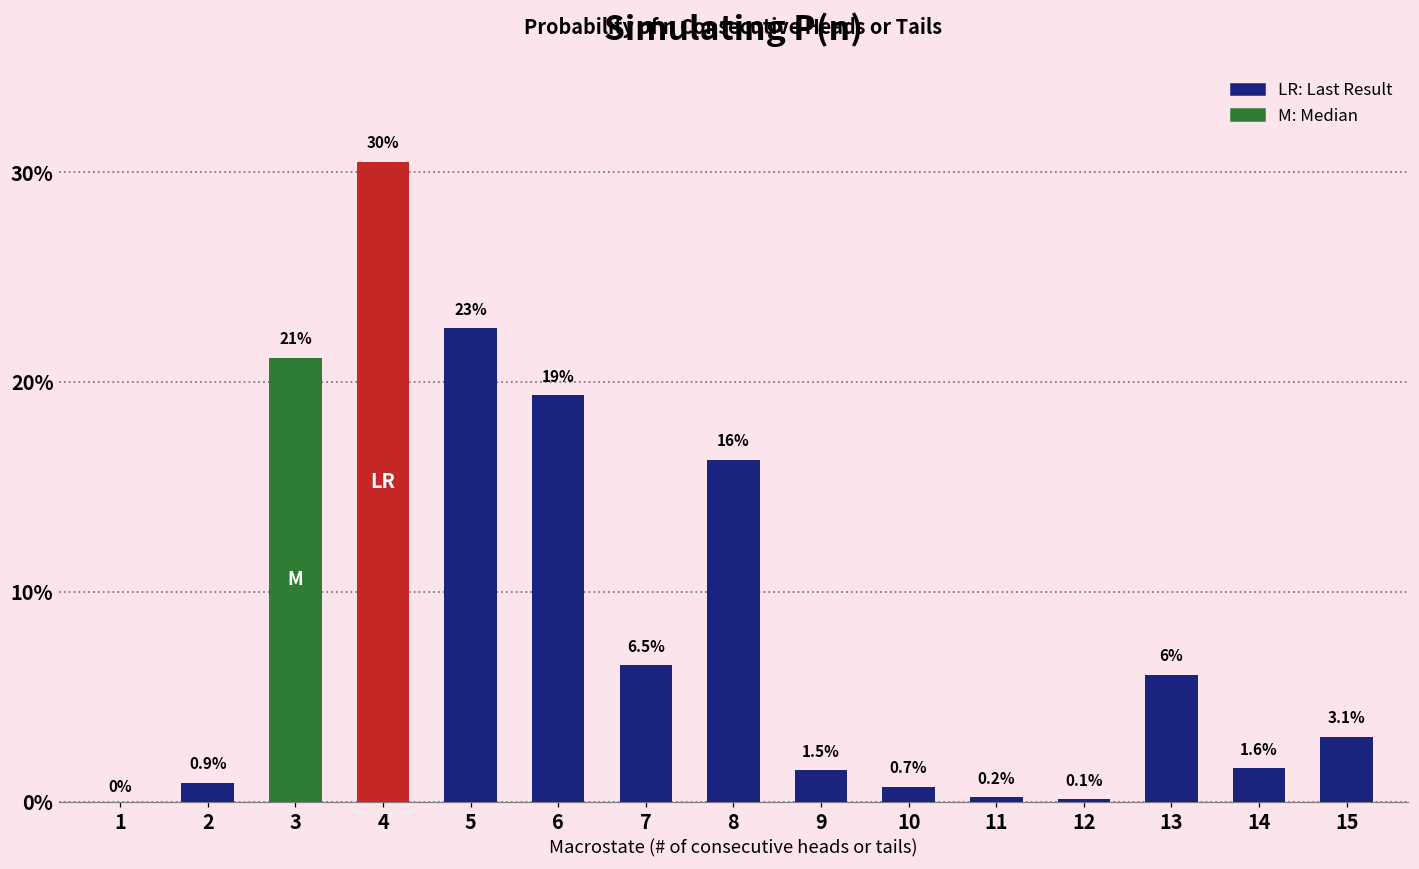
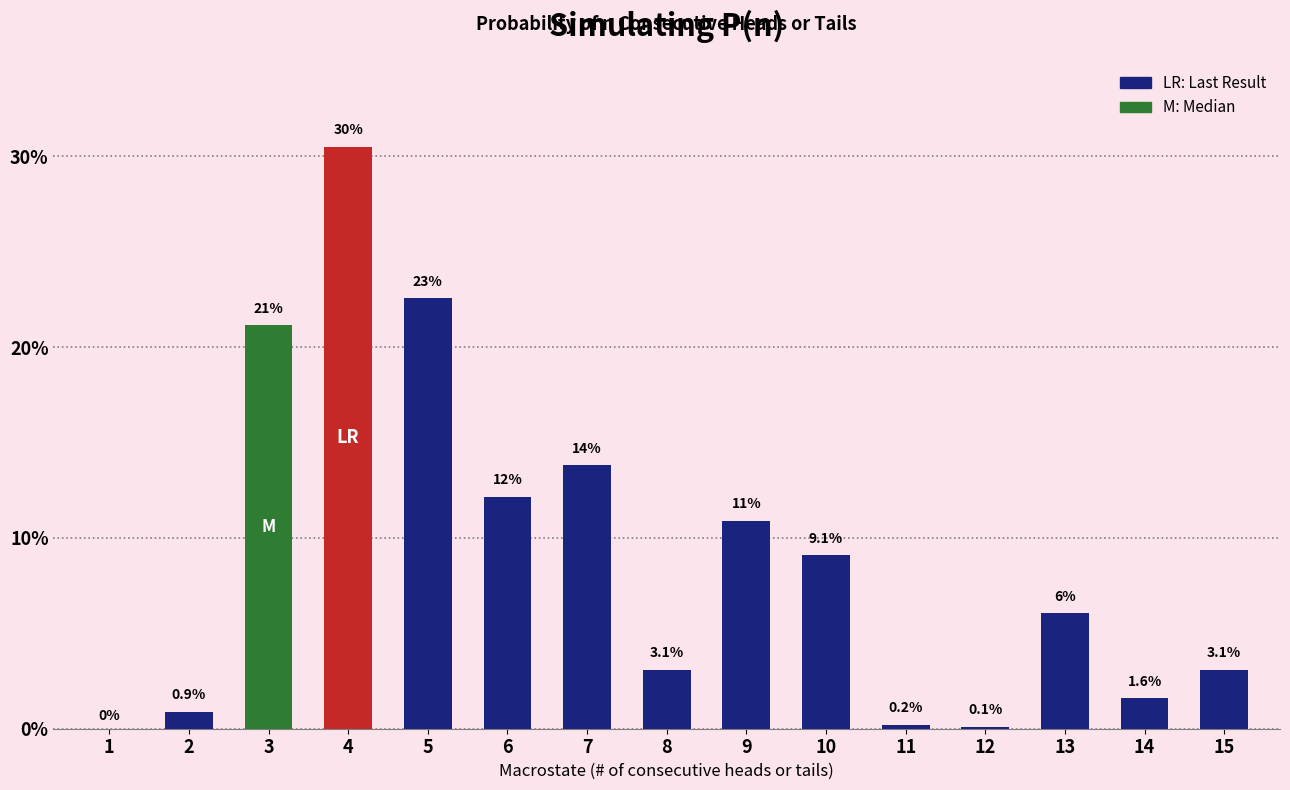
6: 19% -> 12%
7: 6.5% -> 14%
8: 16% -> 3.1%
9: 1.5% -> 11%
10: 0.7% -> 9.1%
